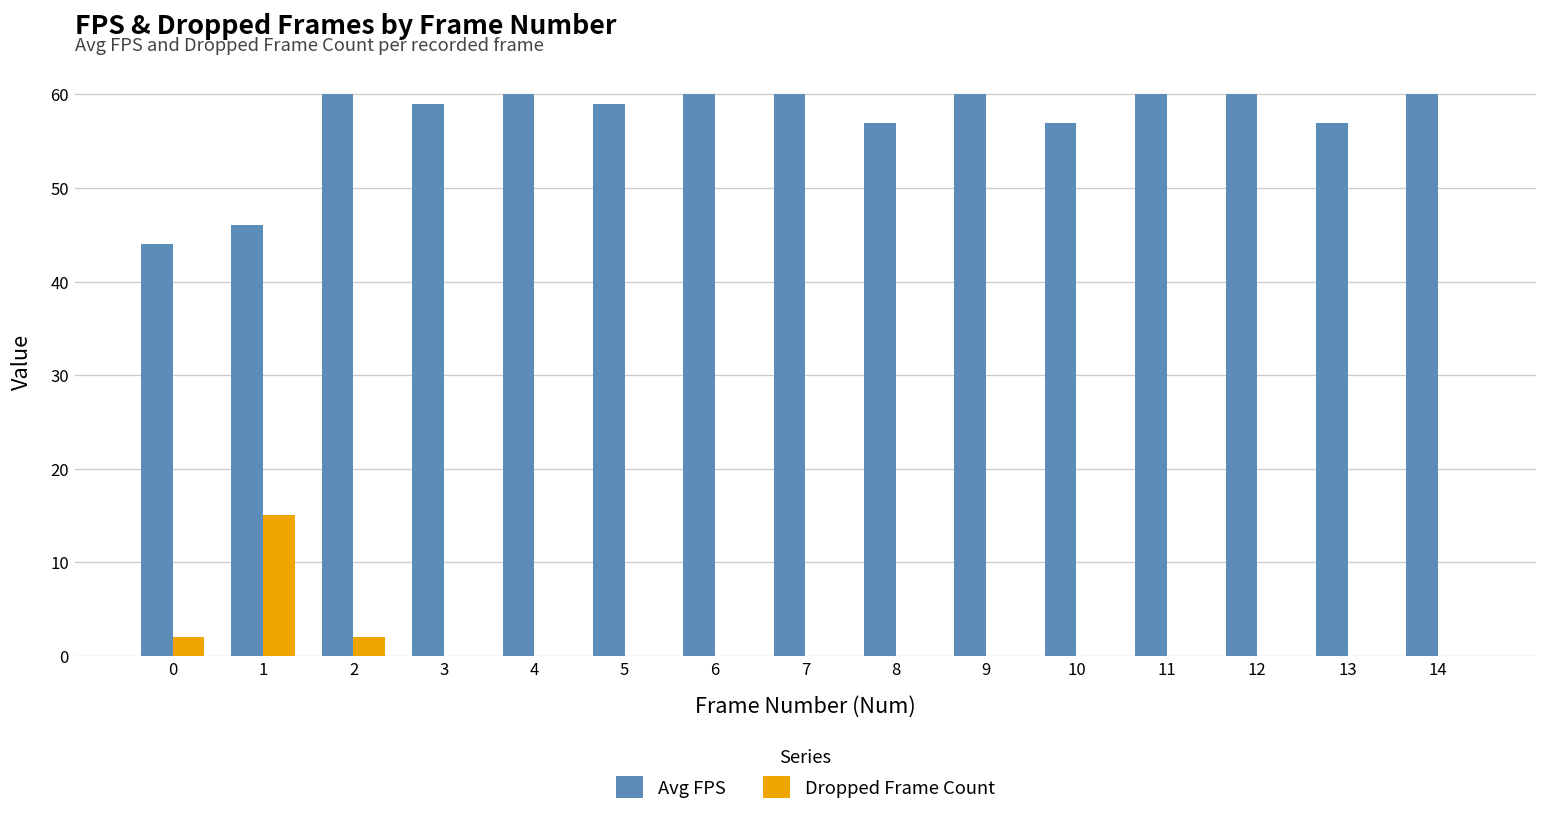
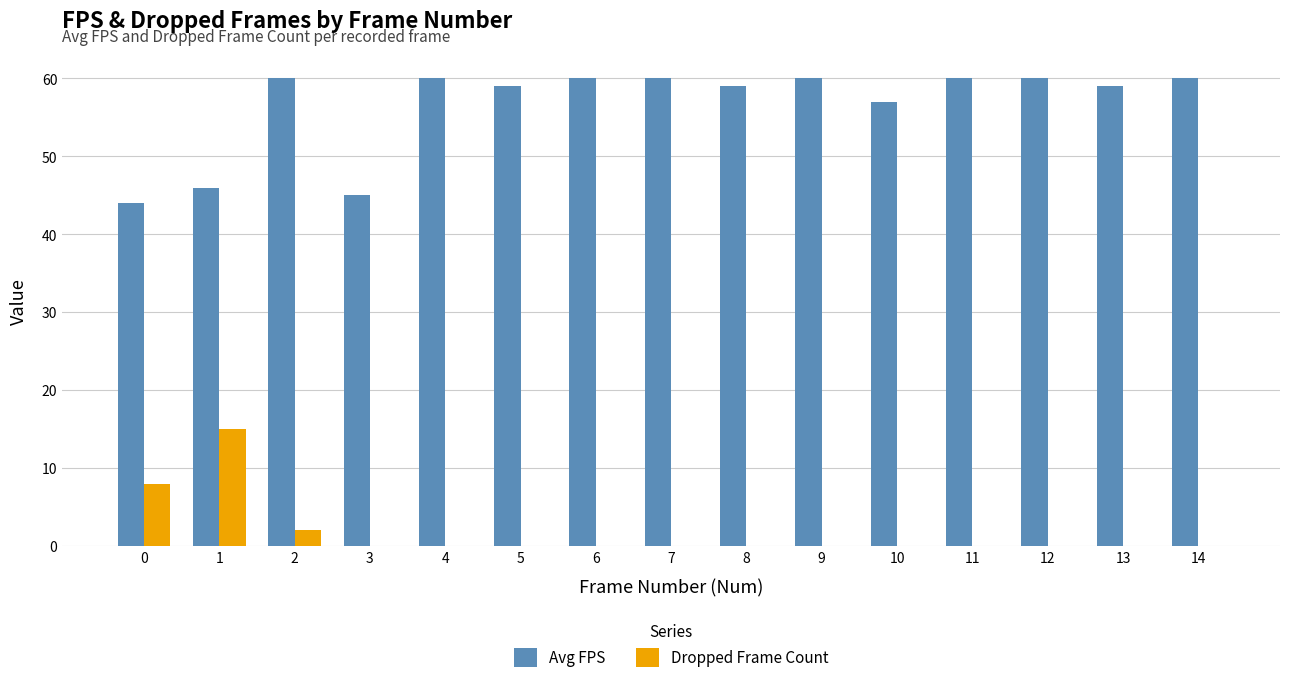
Dropped Frame Count, 0: 2 -> 8
Avg FPS, 3: 59 -> 45
Avg FPS, 8: 57 -> 59
Avg FPS, 13: 57 -> 59
